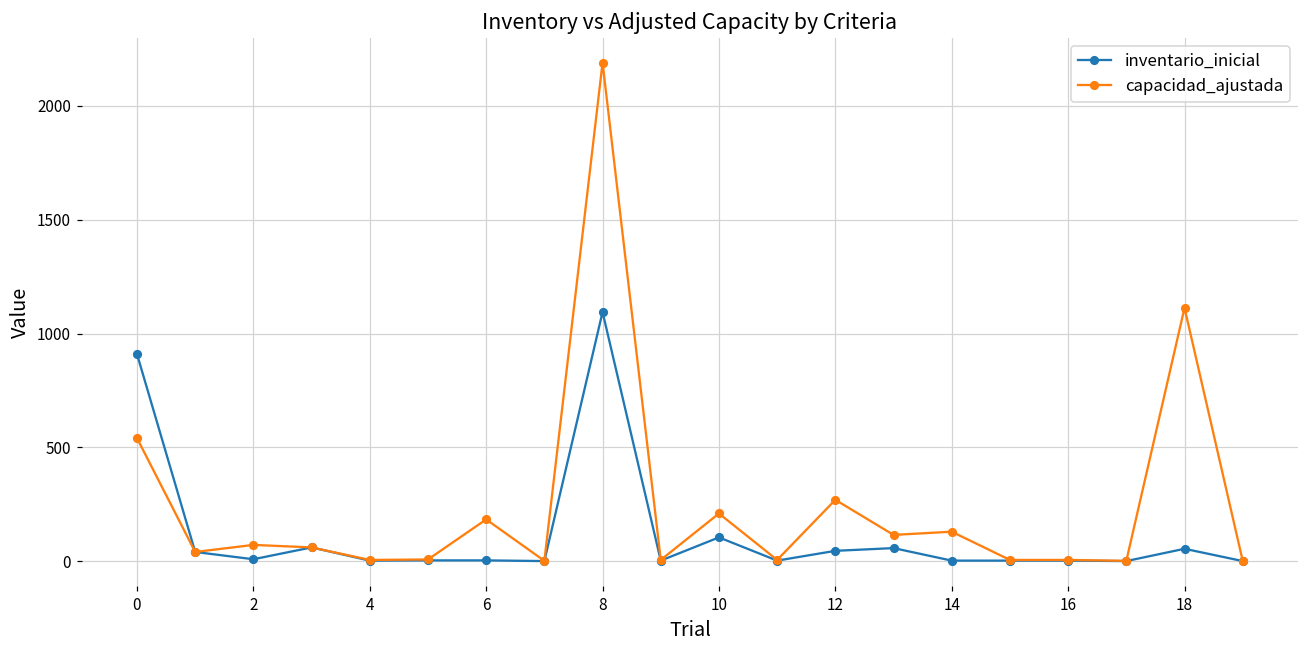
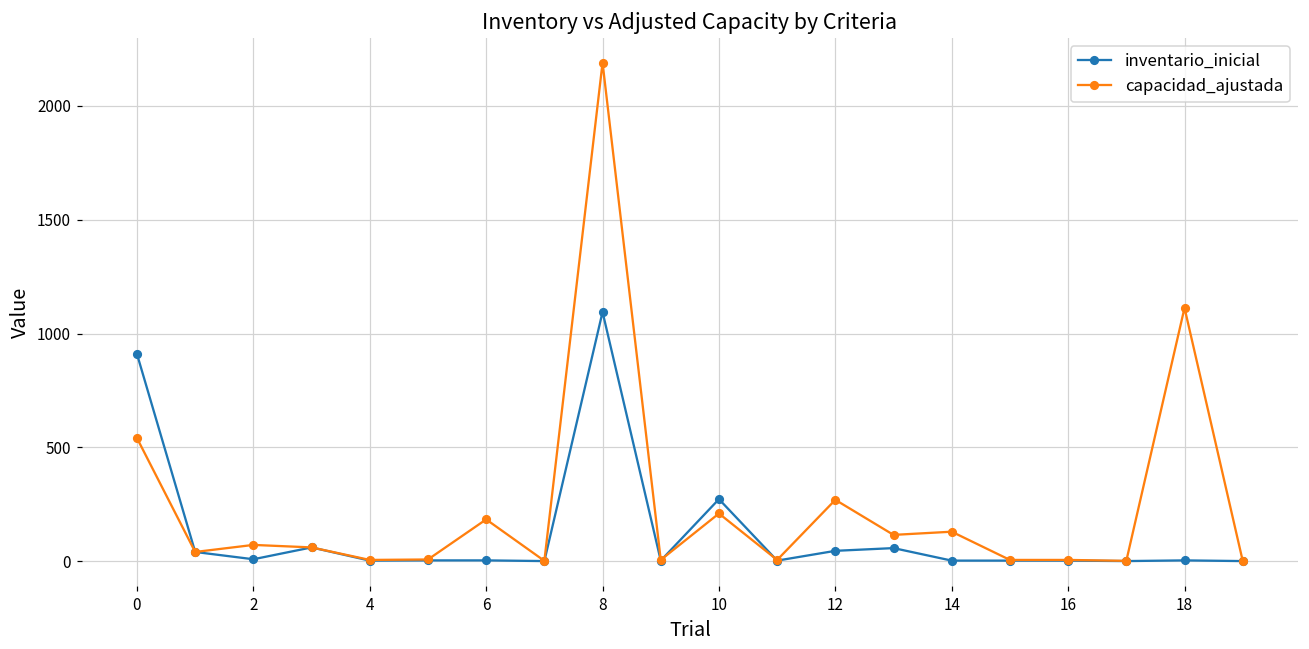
inventario_inicial, 10: 110 -> 270
inventario_inicial, 18: 60 -> 0
